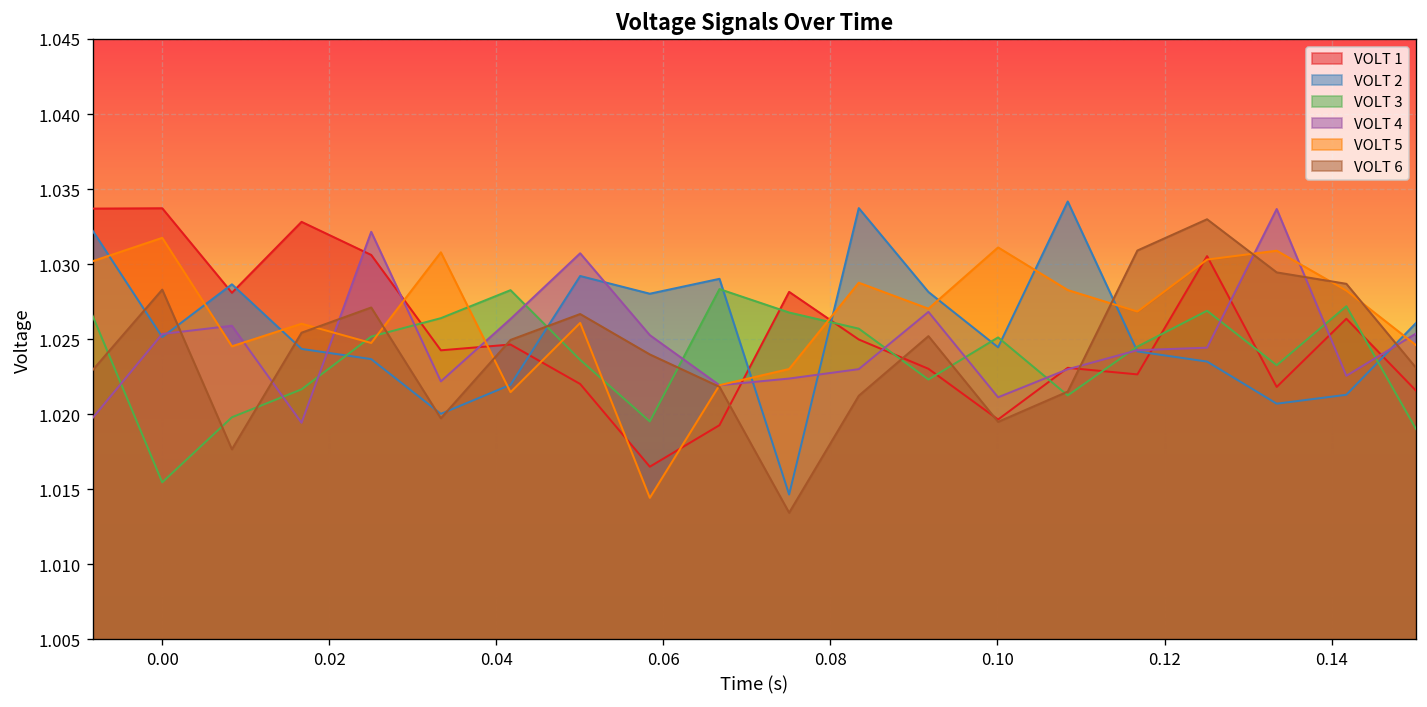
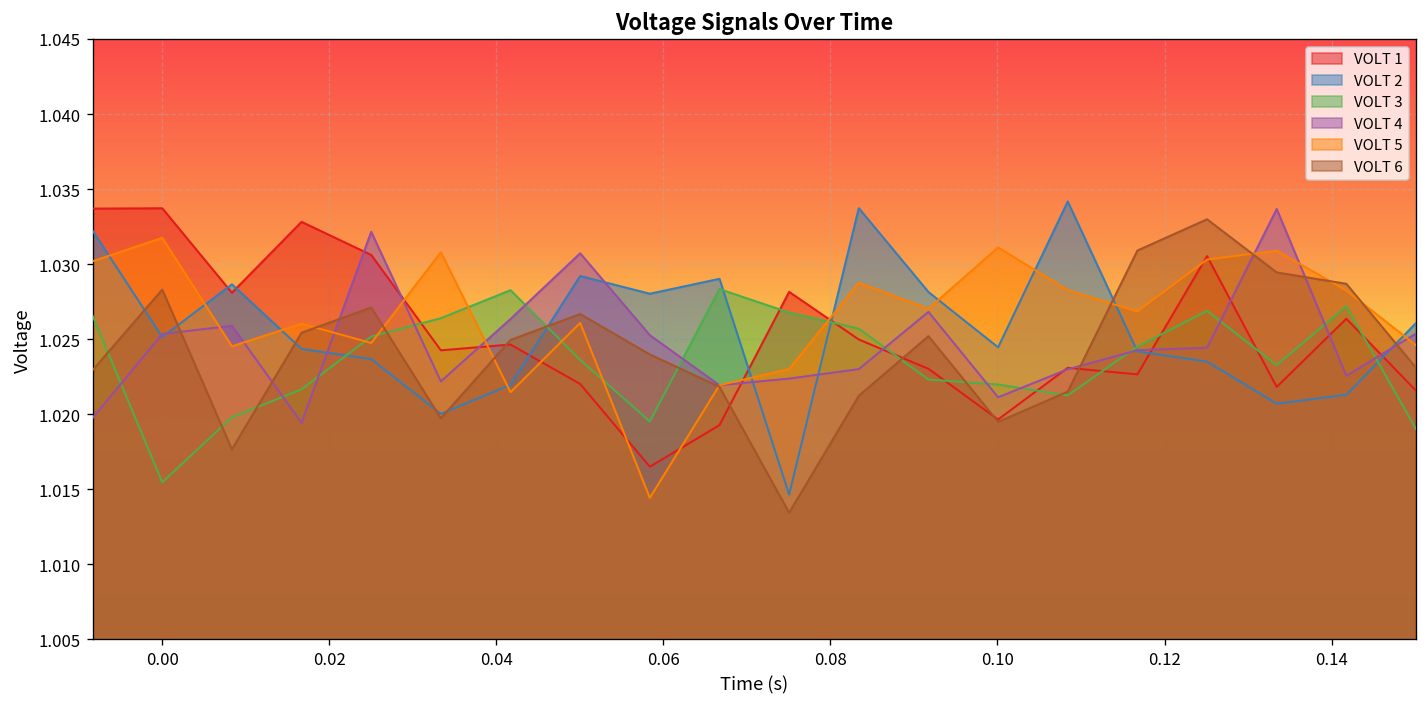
VOLT 3, 0.10: 1.0251 -> 1.0220
